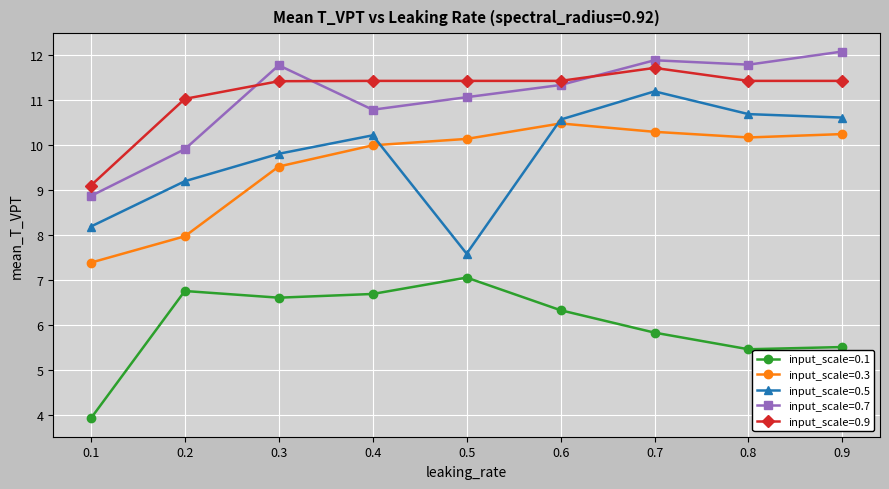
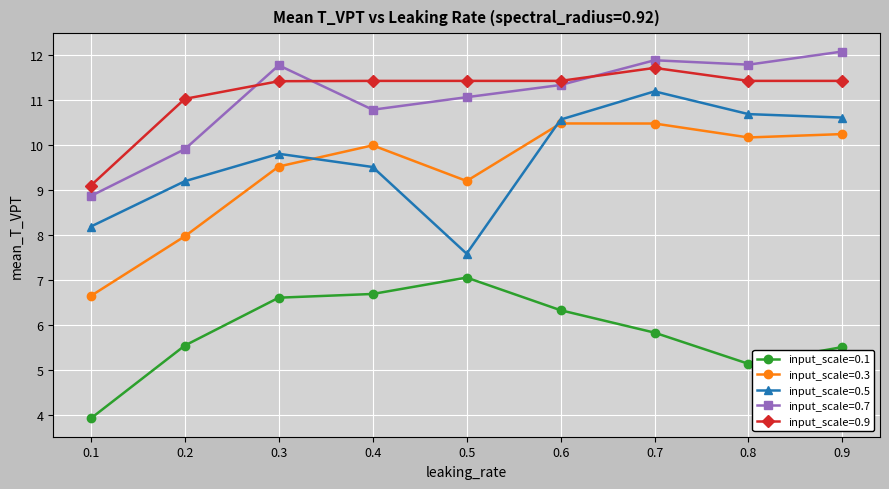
input_scale=0.3, 0.1: 7.4 -> 6.7
input_scale=0.1, 0.2: 6.8 -> 5.6
input_scale=0.5, 0.4: 10.2 -> 9.5
input_scale=0.3, 0.5: 10.1 -> 9.2
input_scale=0.3, 0.7: 10.3 -> 10.5
input_scale=0.1, 0.8: 5.5 -> 5.1
